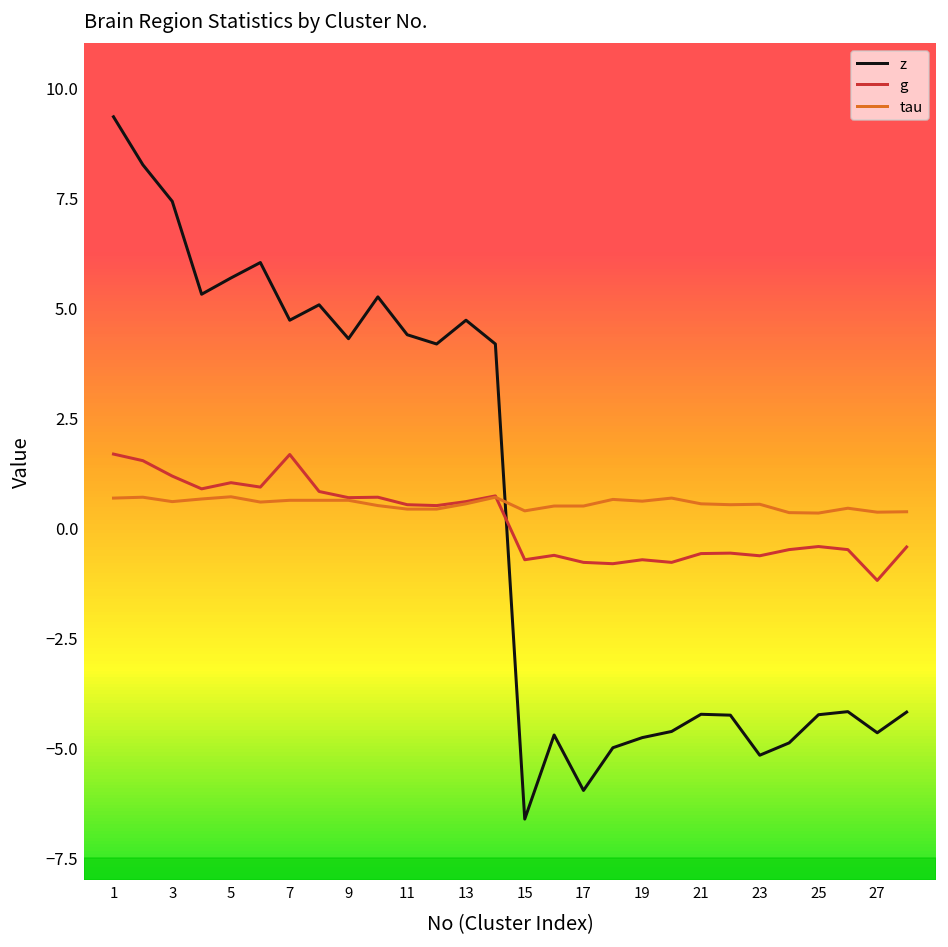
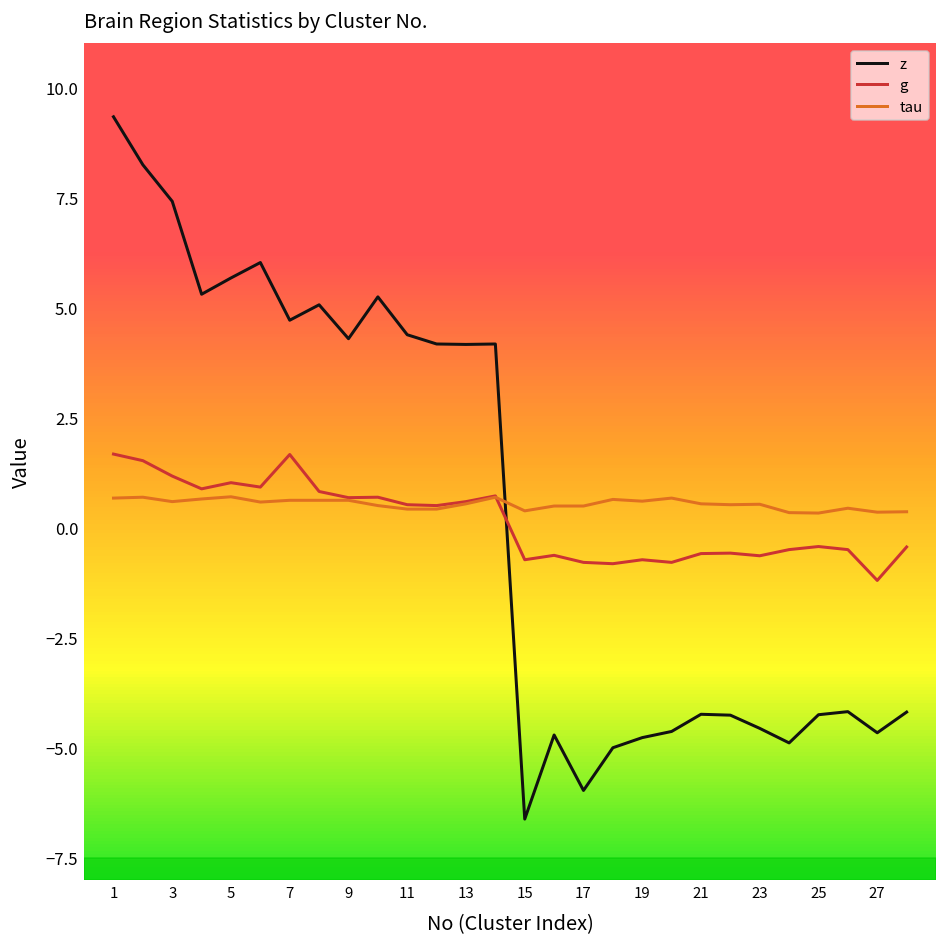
z, 13: 4.7 -> 4.2
z, 23: -5.2 -> -4.6
